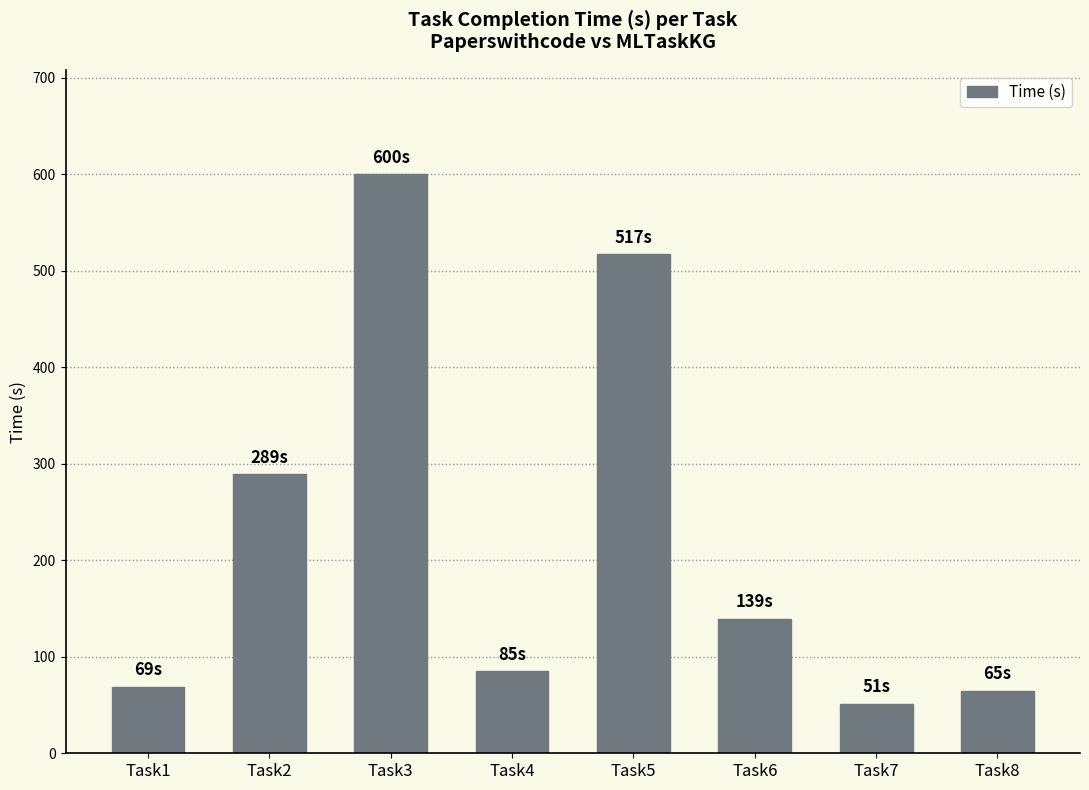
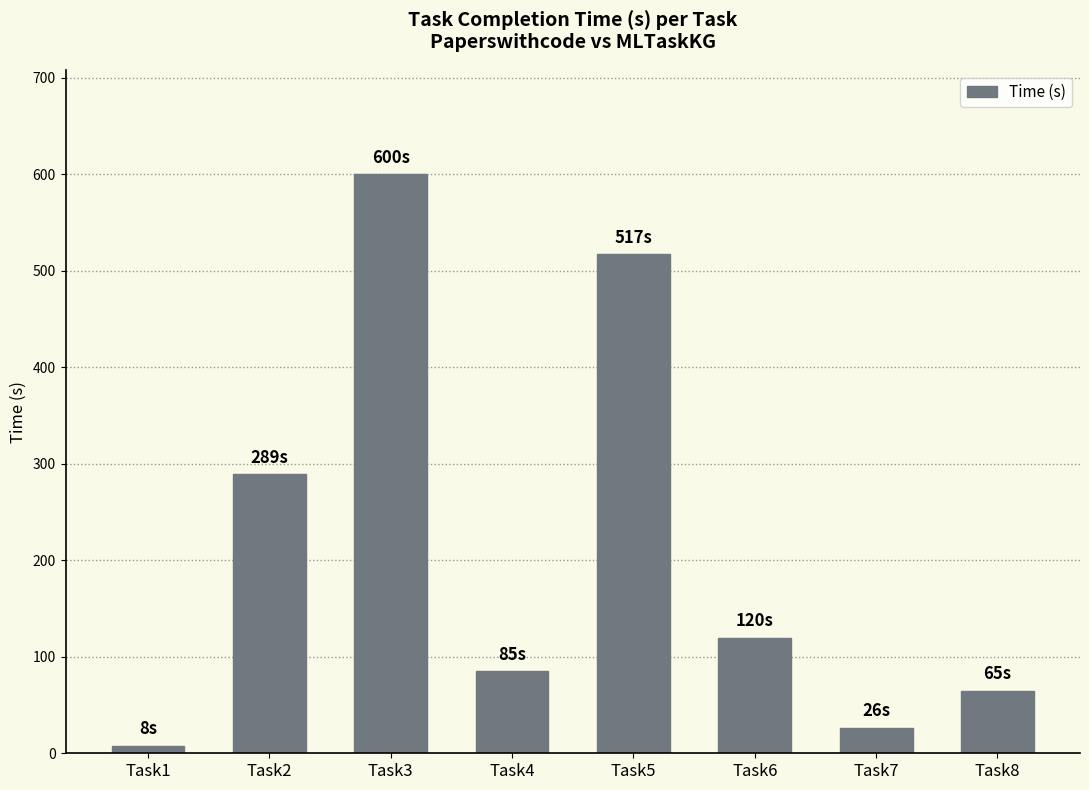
Task1: 69s -> 8s
Task6: 139s -> 120s
Task7: 51s -> 26s
